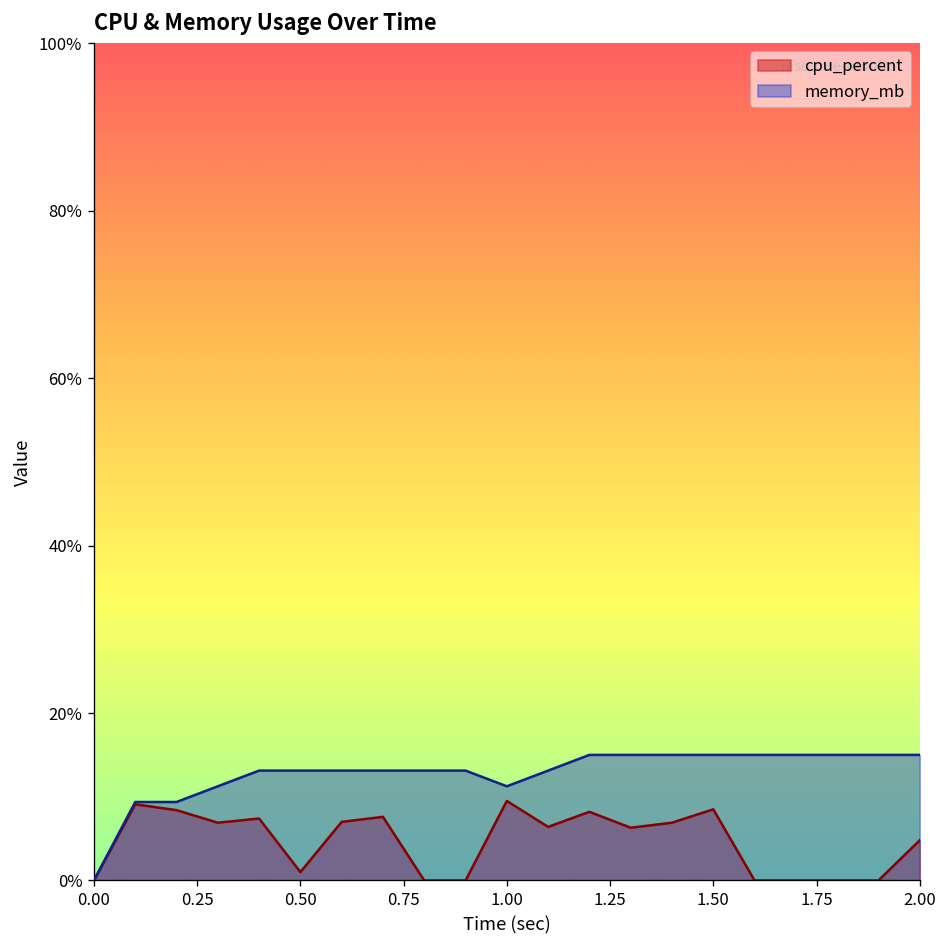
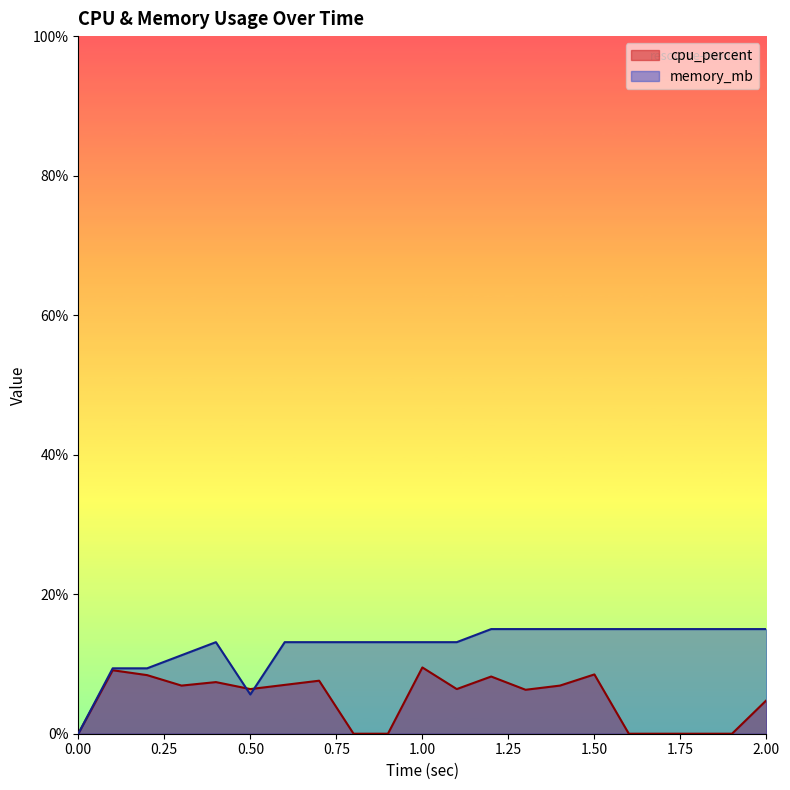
cpu_percent, 0.50: 1% -> 6%
memory_mb, 0.50: 13% -> 6%
memory_mb, 1.00: 11% -> 13%
